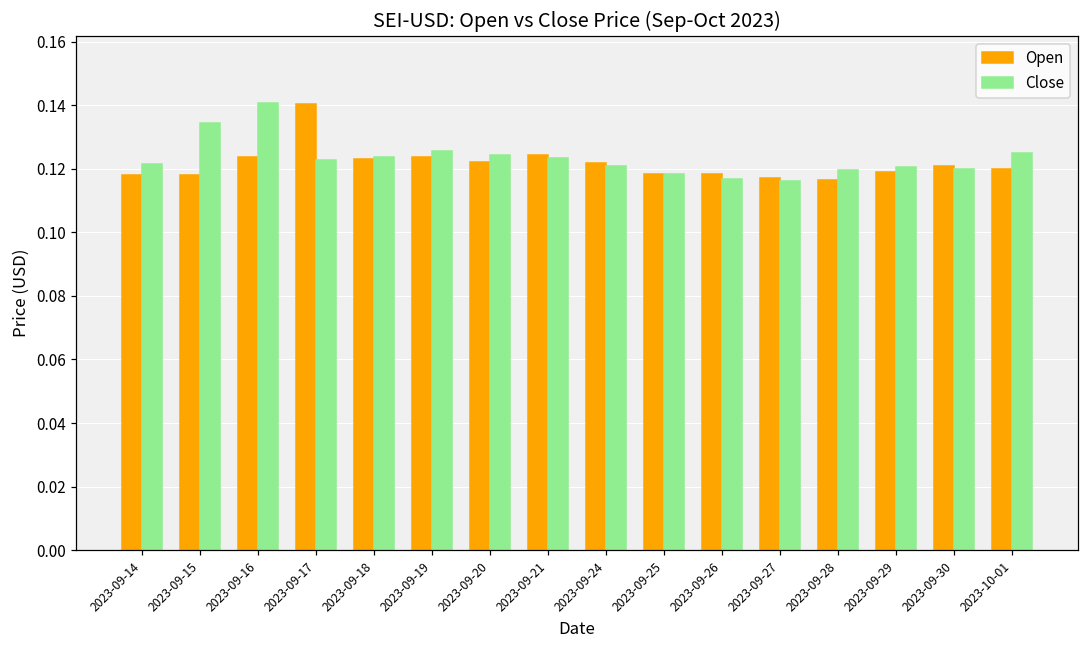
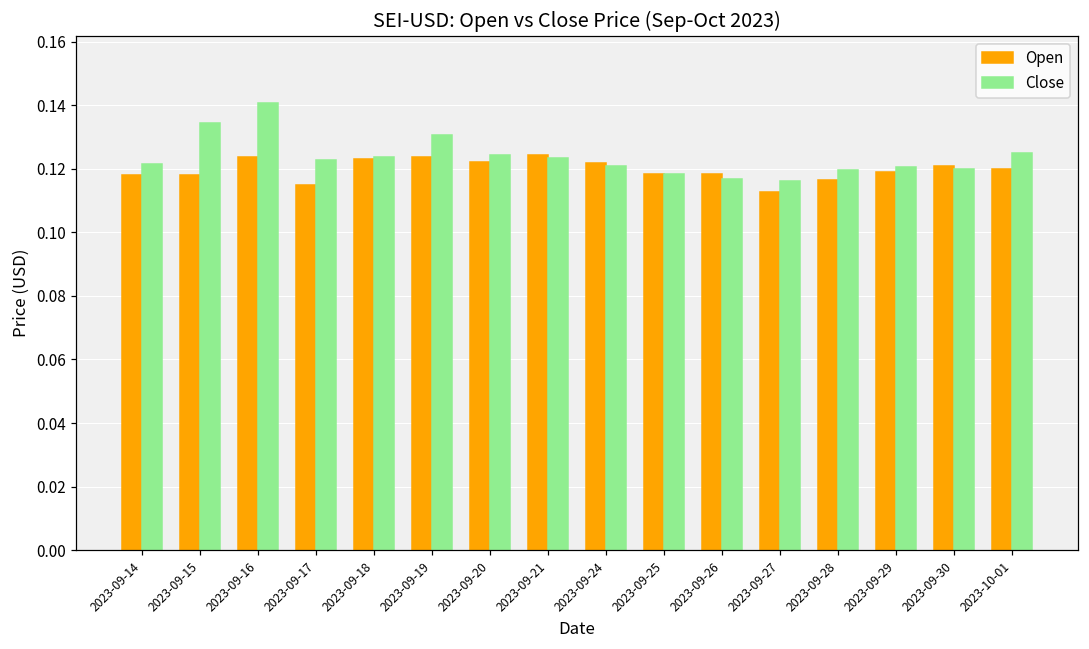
Open, 2023-09-17: 0.140 -> 0.115
Close, 2023-09-19: 0.126 -> 0.131
Open, 2023-09-27: 0.117 -> 0.113
